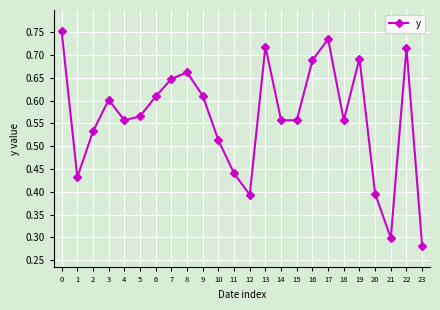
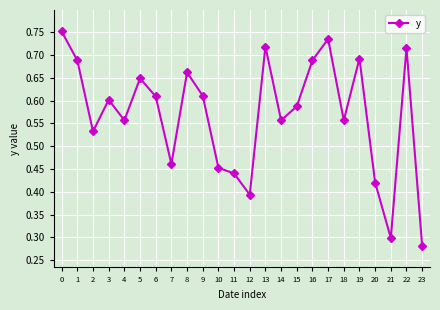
1: 0.43 -> 0.69
5: 0.57 -> 0.65
7: 0.65 -> 0.46
10: 0.51 -> 0.45
15: 0.56 -> 0.59
20: 0.40 -> 0.42
